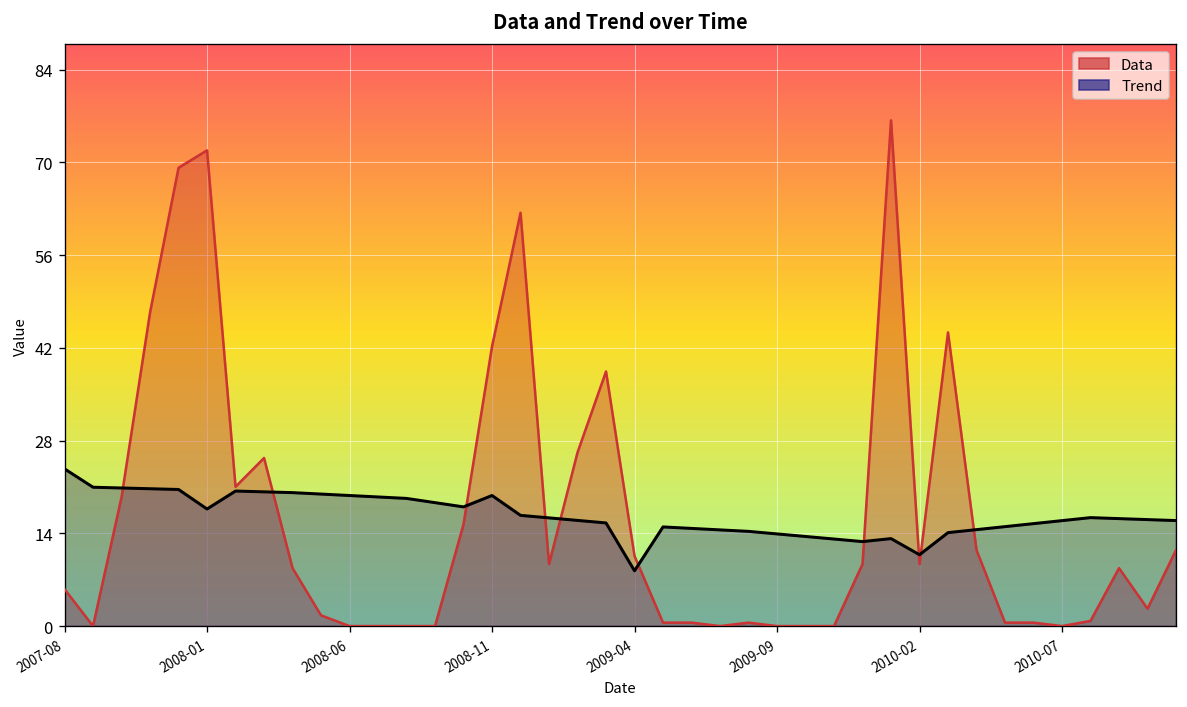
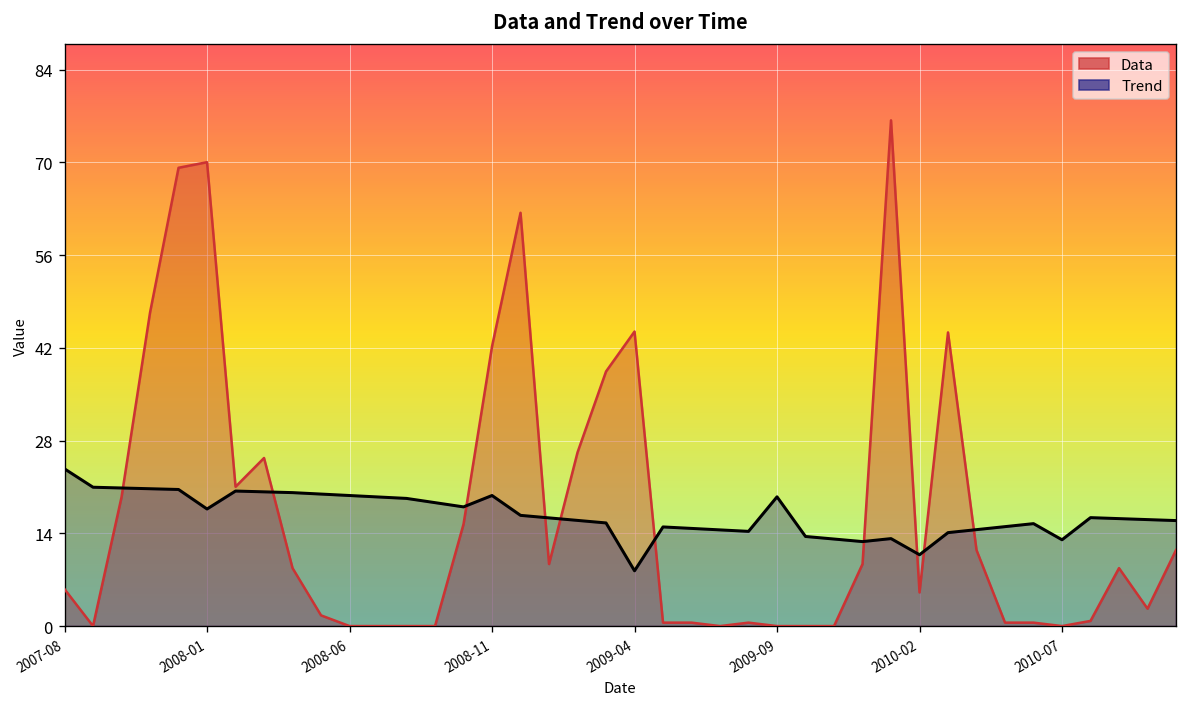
Data, 2008-01: 72 -> 70
Data, 2009-04: 11 -> 45
Trend, 2009-09: 14 -> 20
Data, 2010-02: 9 -> 5
Trend, 2010-07: 16 -> 13
